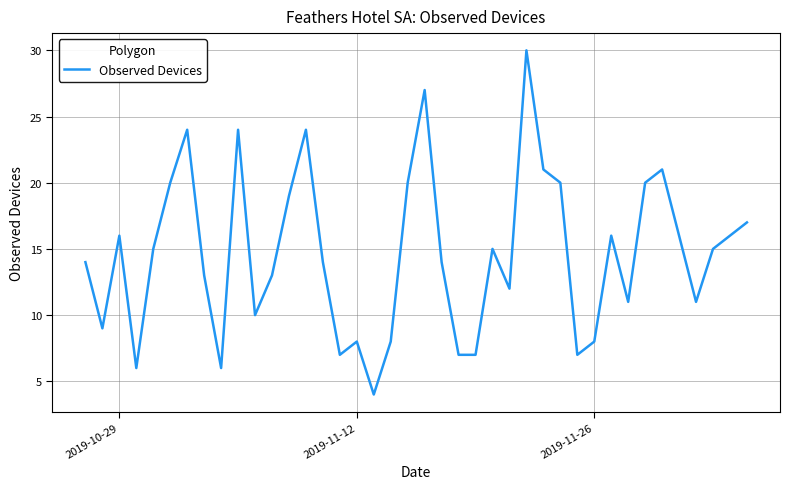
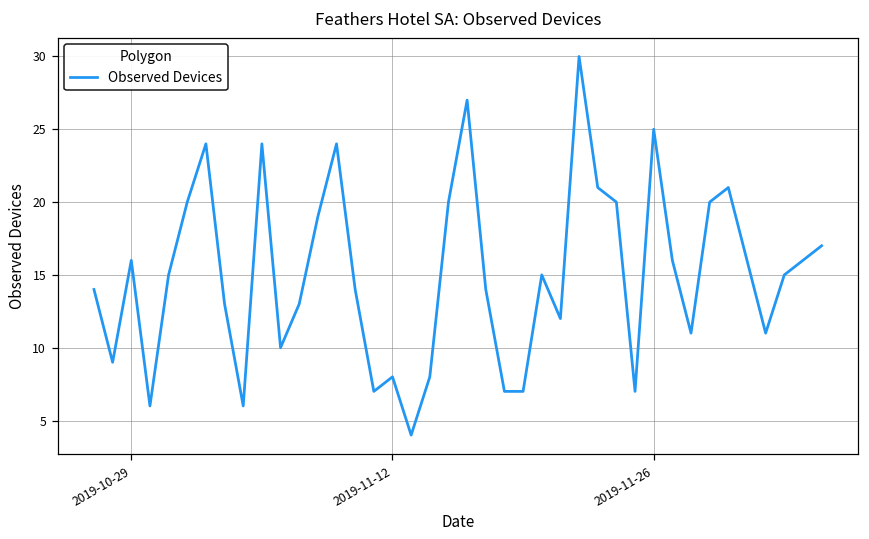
2019-11-26: 8 -> 25
